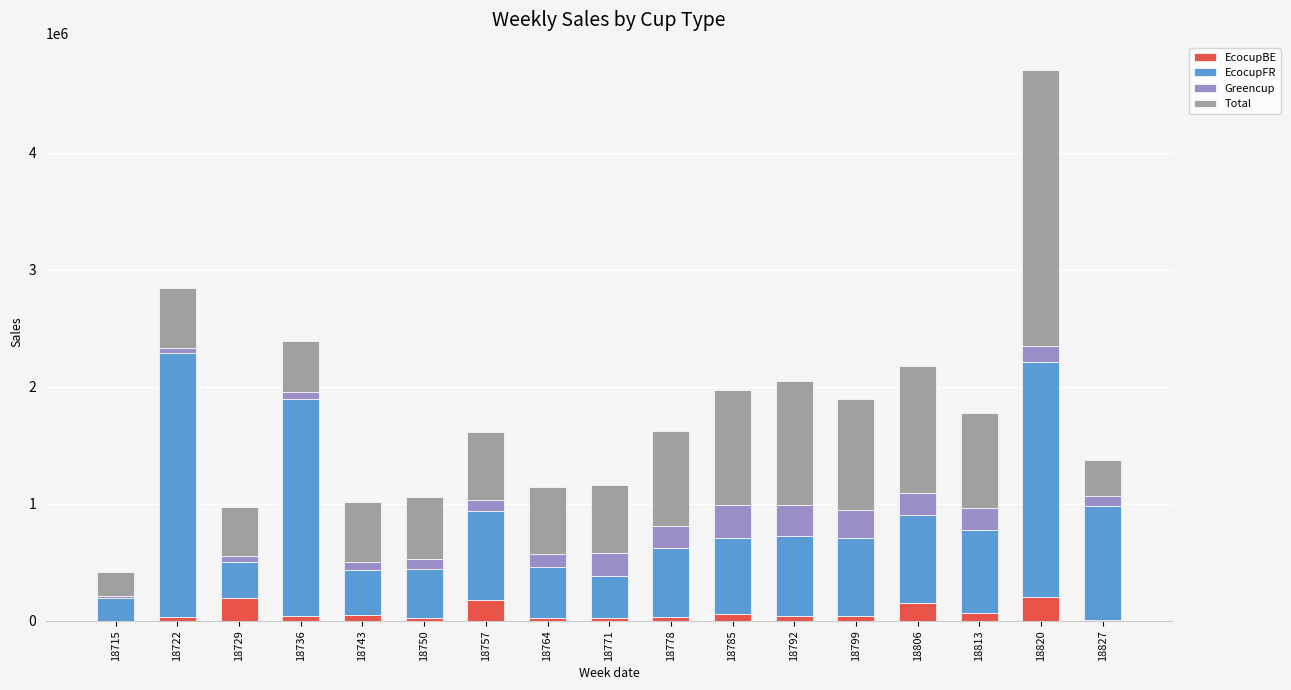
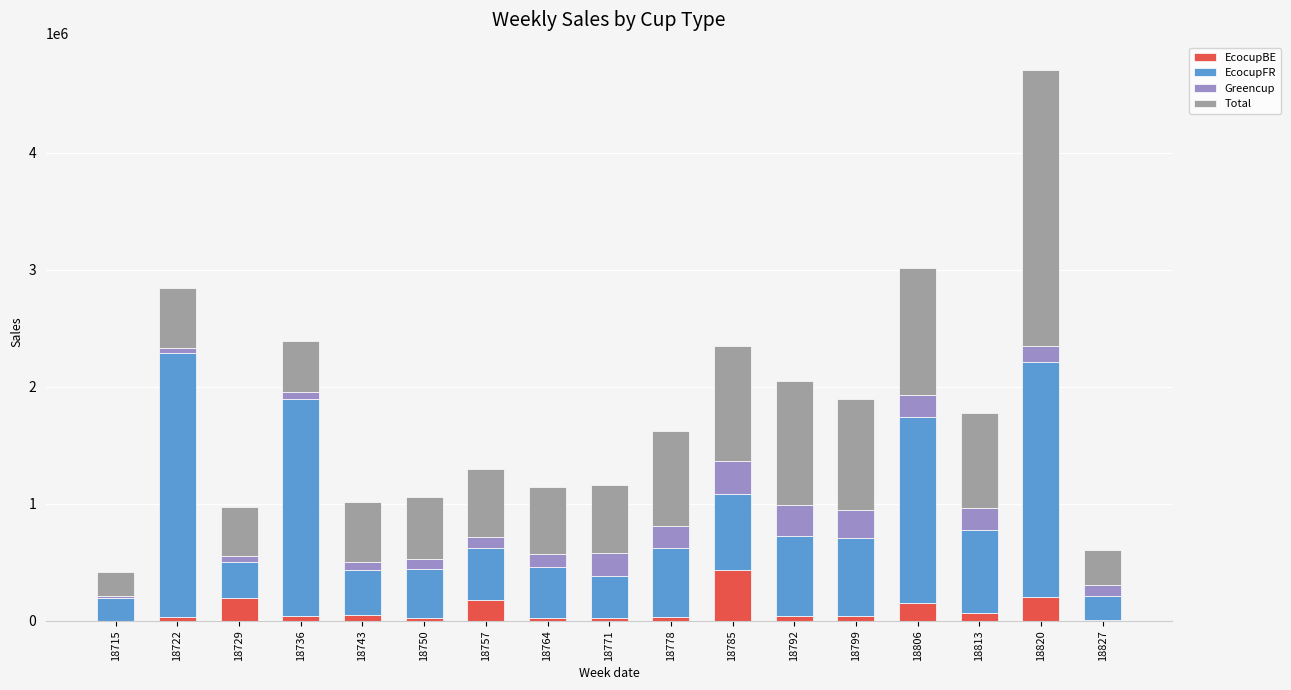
EcocupFR, 18757: 770000 -> 450000
EcocupBE, 18785: 60000 -> 430000
EcocupFR, 18806: 750000 -> 1590000
EcocupFR, 18827: 970000 -> 200000
